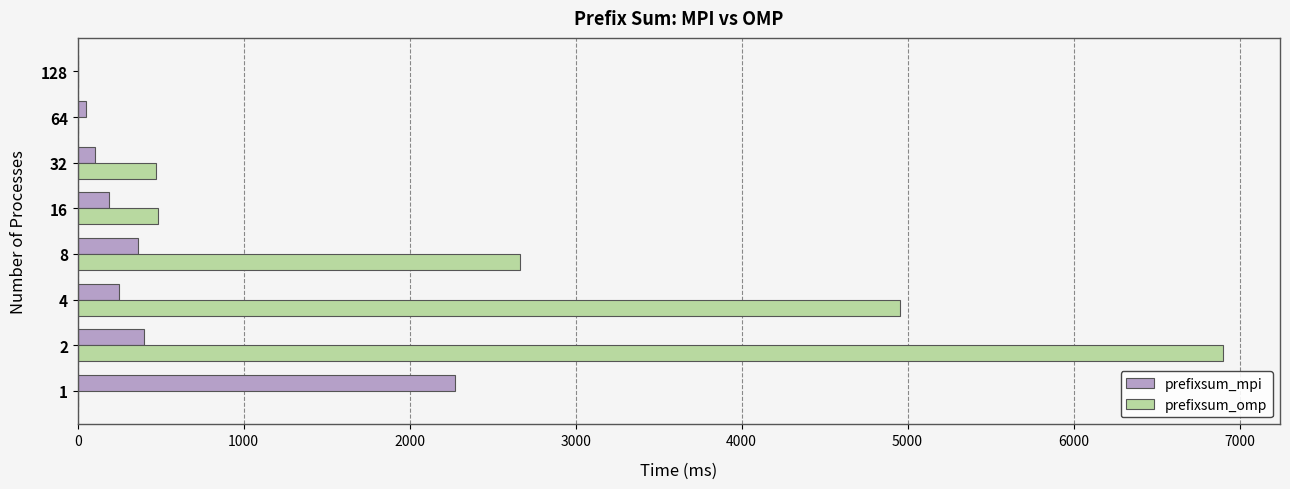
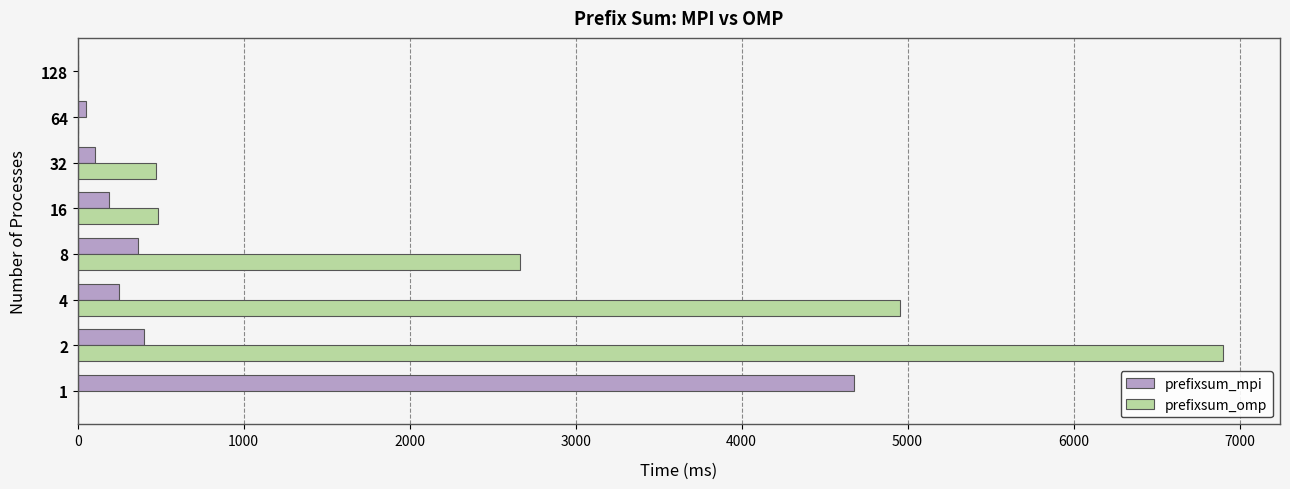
prefixsum_mpi, 1: 2270 -> 4680
